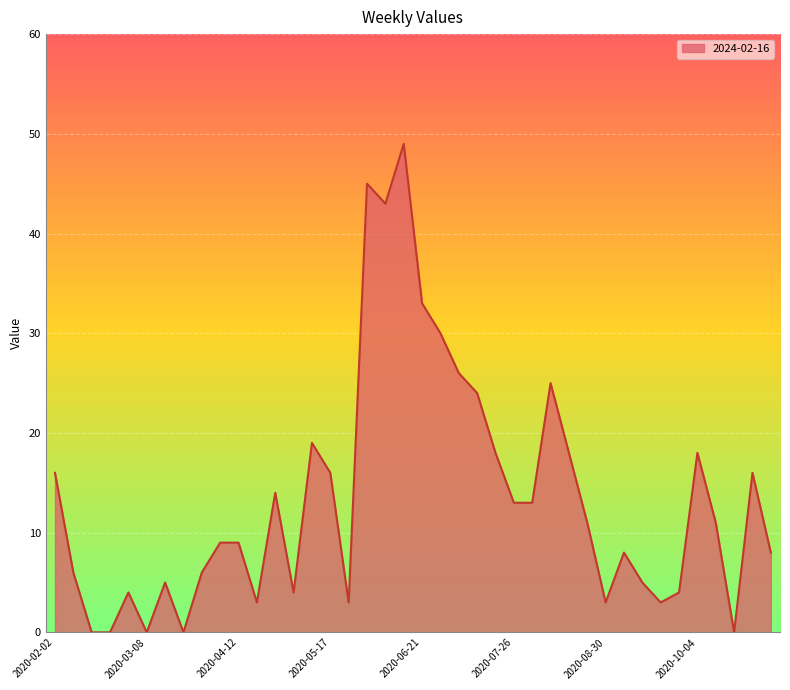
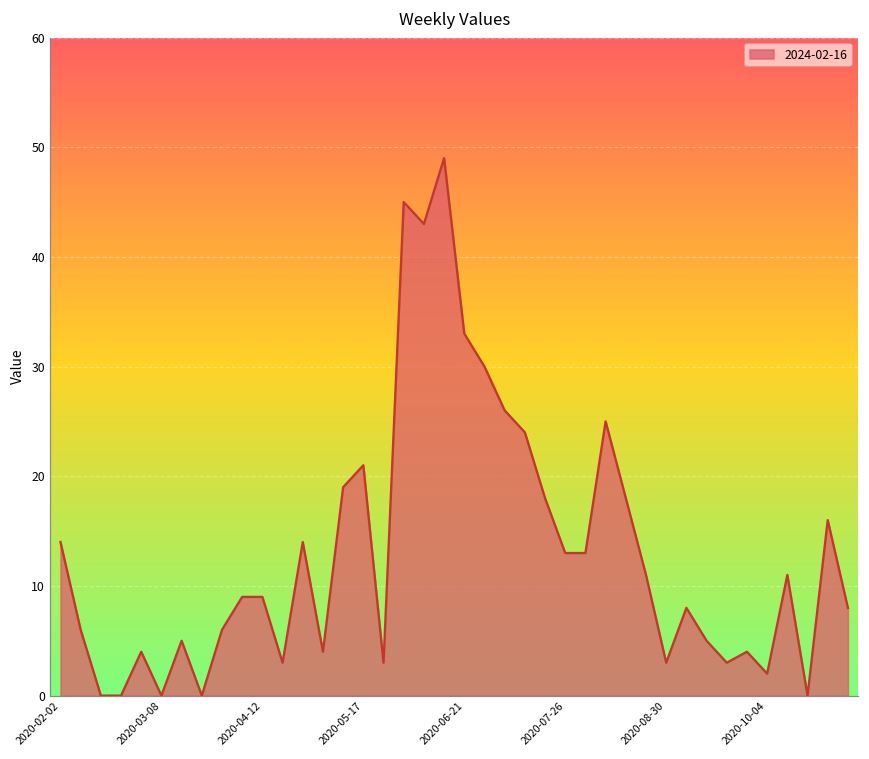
2020-02-02: 16 -> 14
2020-05-17: 16 -> 21
2020-10-04: 18 -> 2
